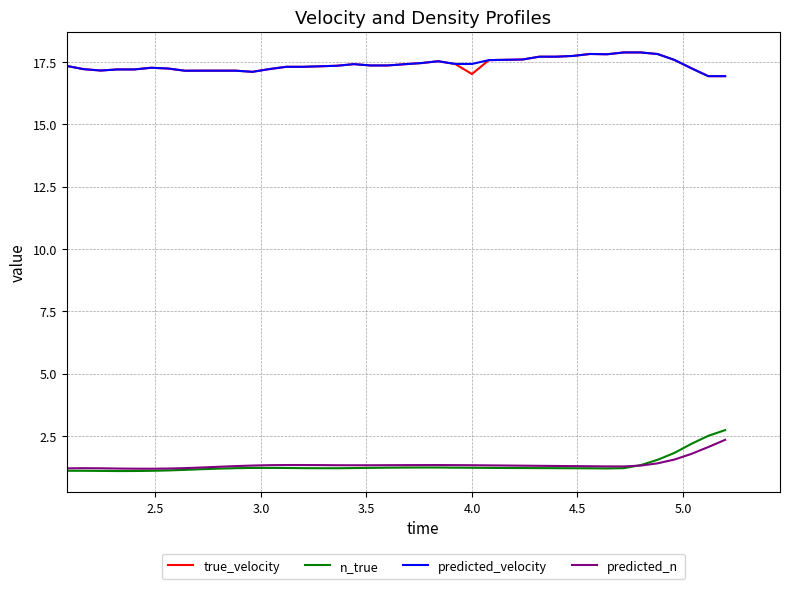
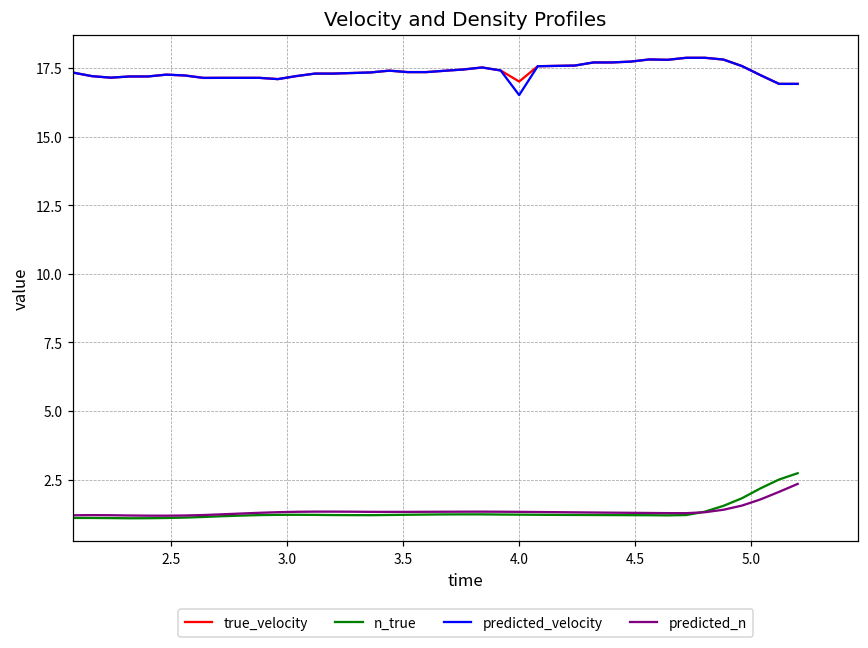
predicted_velocity, 4.0: 17.4 -> 16.5
